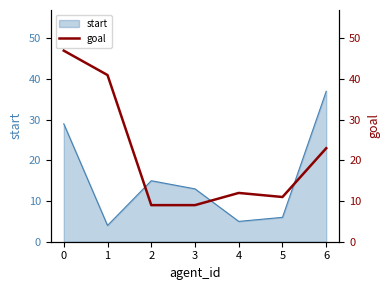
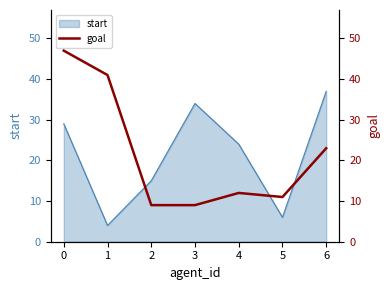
start, 3: 13 -> 34
start, 4: 5 -> 24
